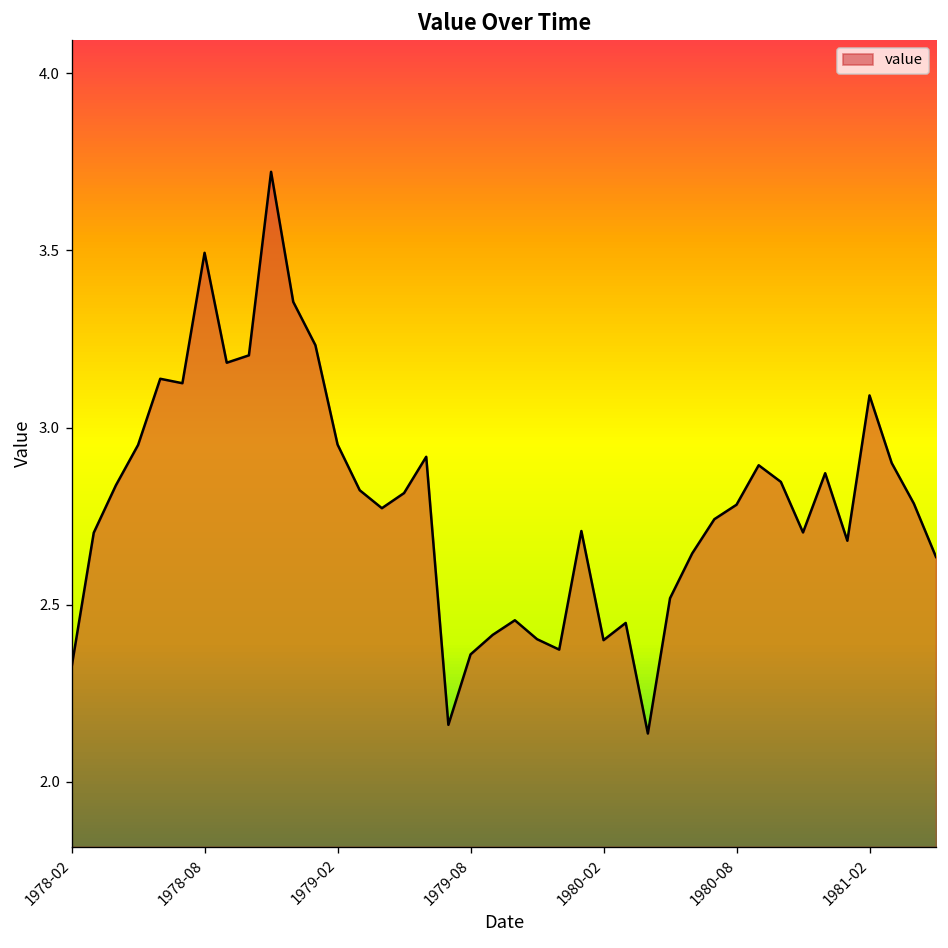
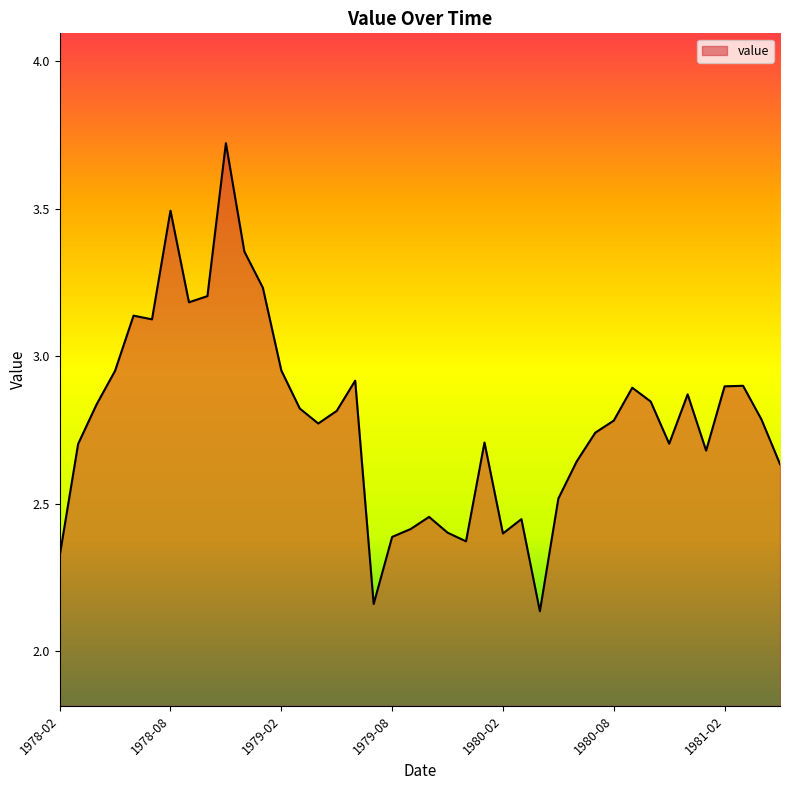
1979-08: 2.36 -> 2.39
1981-02: 3.09 -> 2.90
